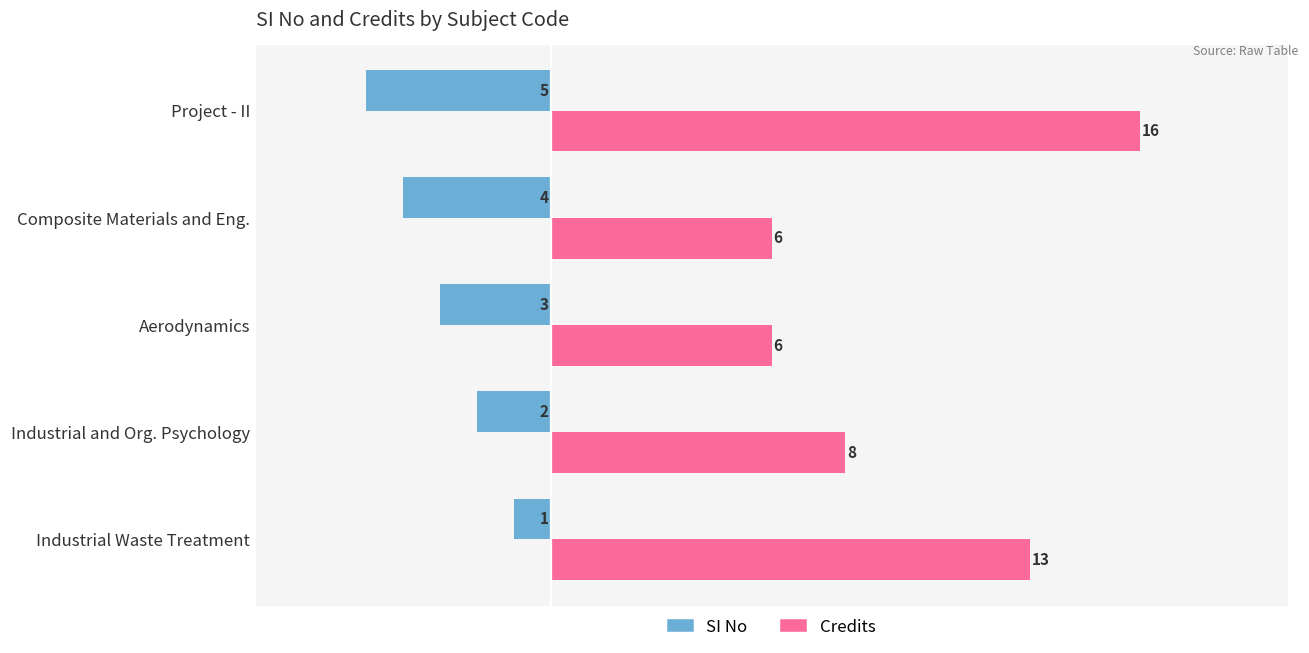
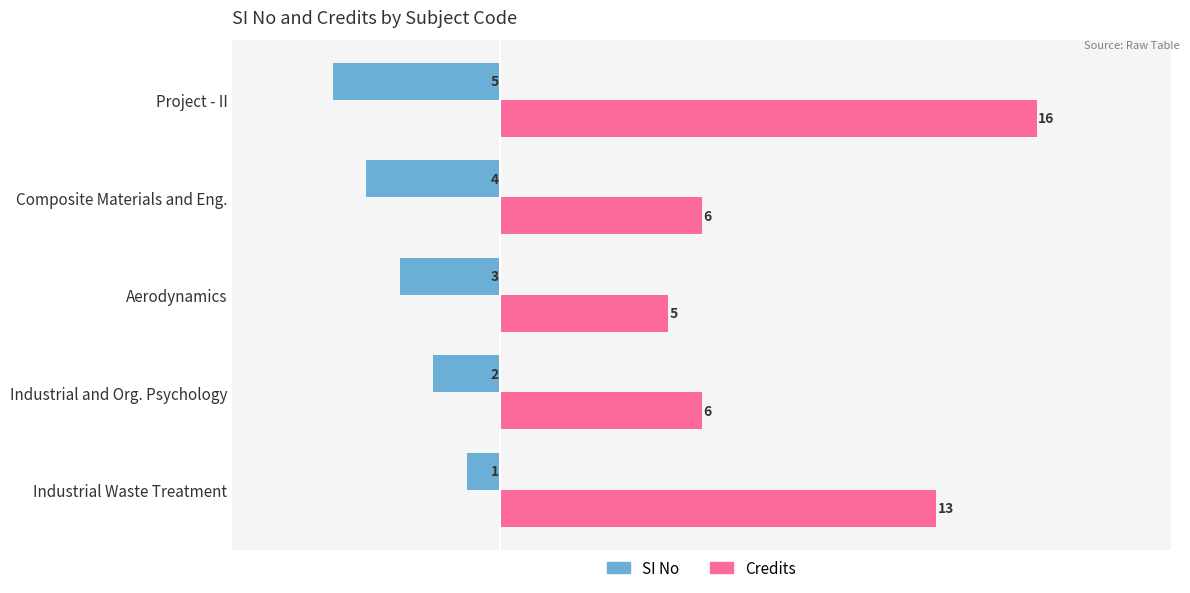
Credits, Aerodynamics: 6 -> 5
Credits, Industrial and Org. Psychology: 8 -> 6
